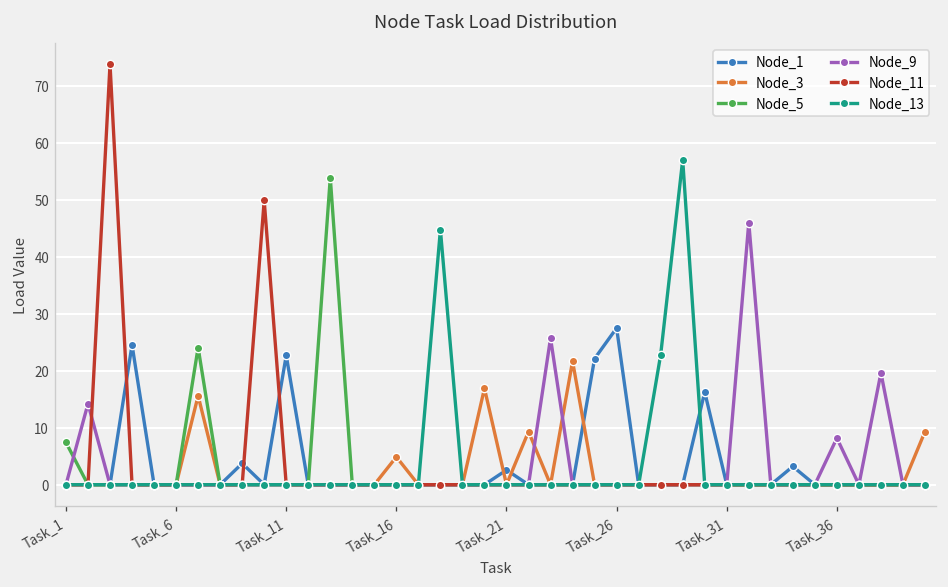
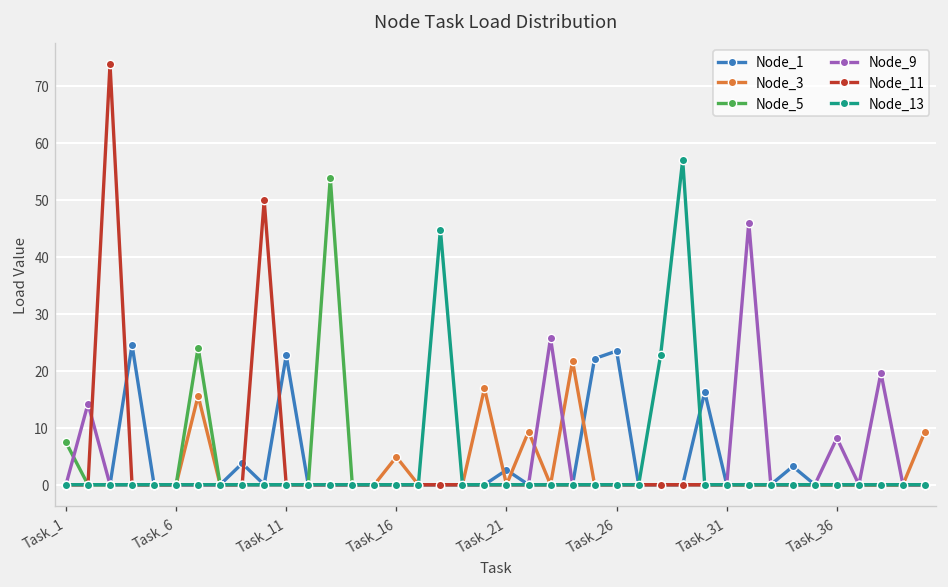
Node_1, Task_26: 27 -> 23
